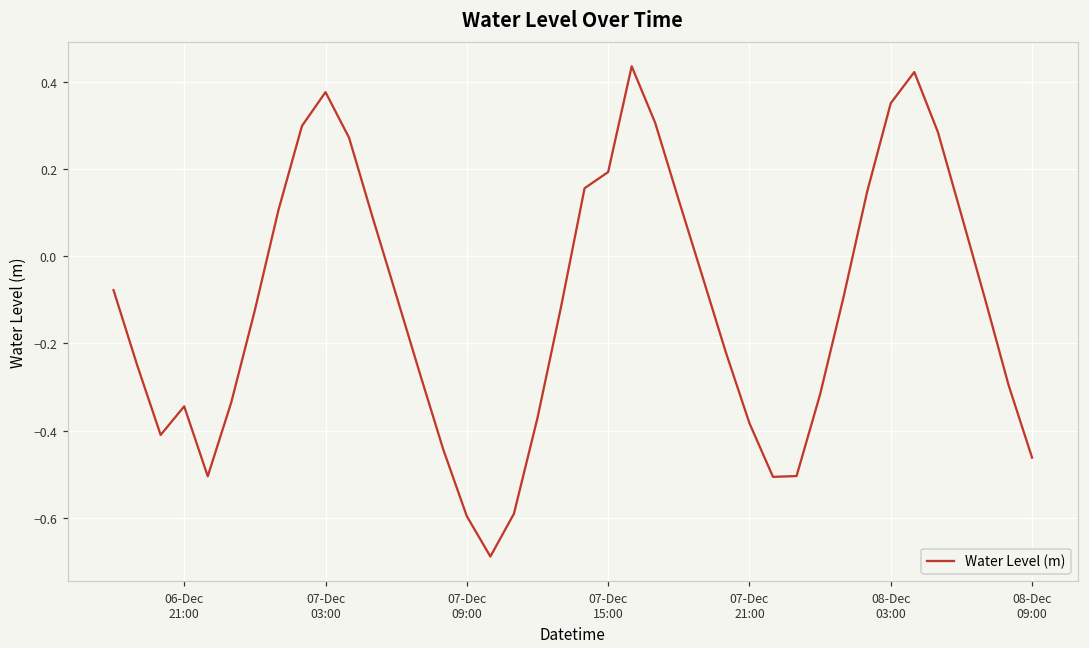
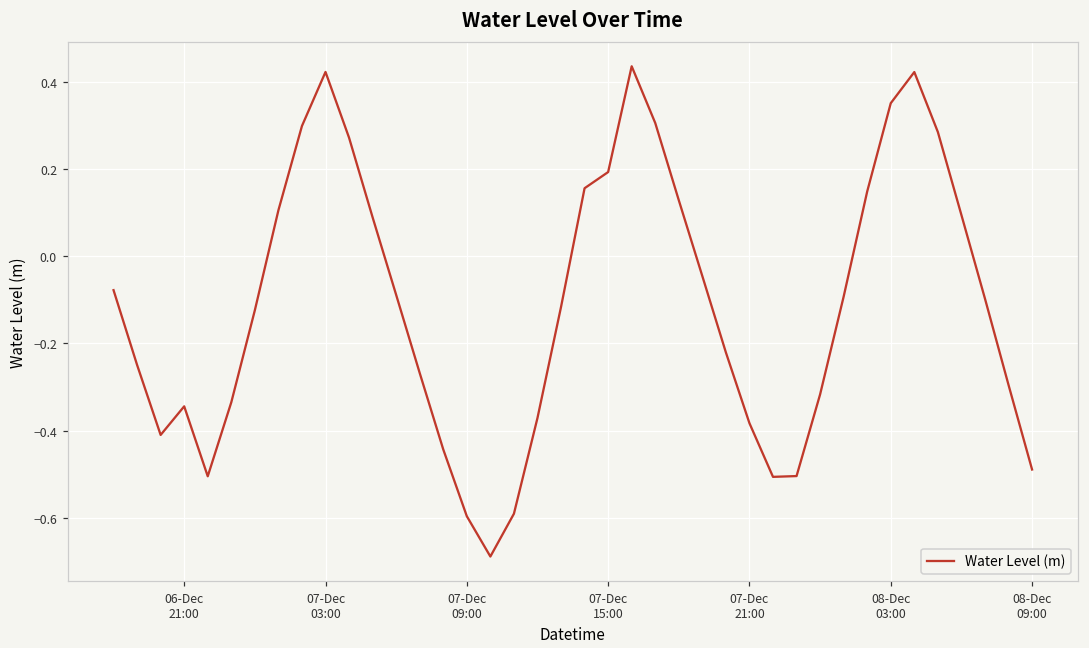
07-Dec 03:00: 0.38 -> 0.42
08-Dec 09:00: -0.46 -> -0.49
